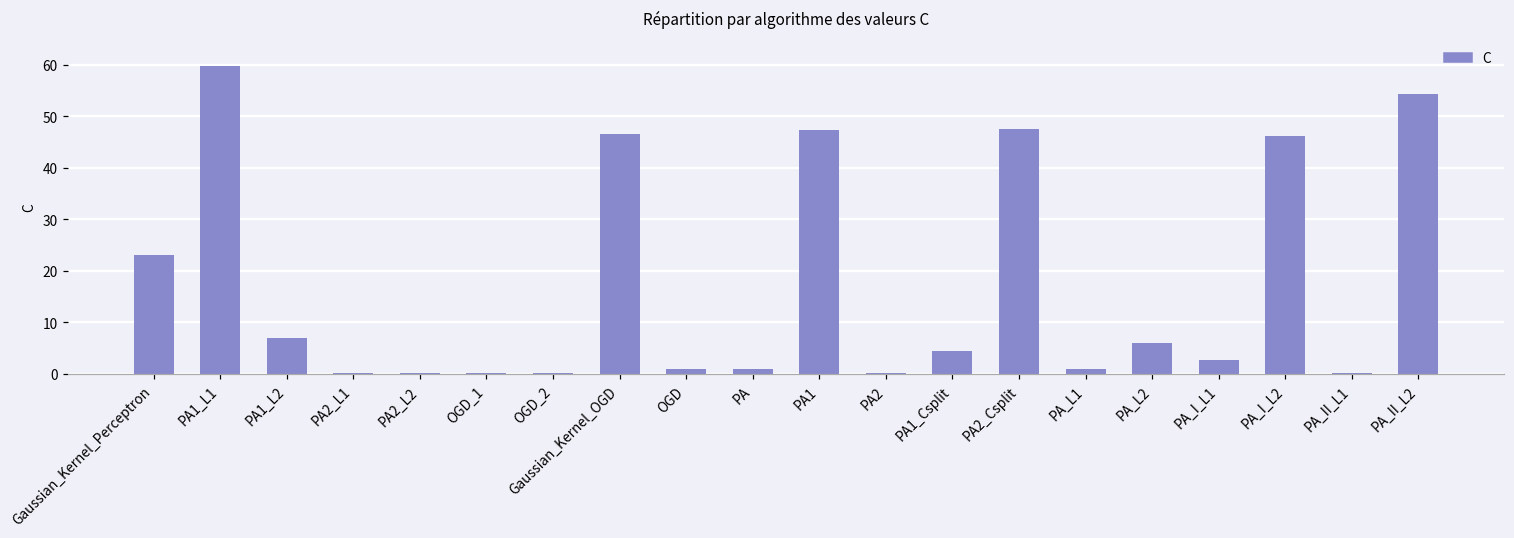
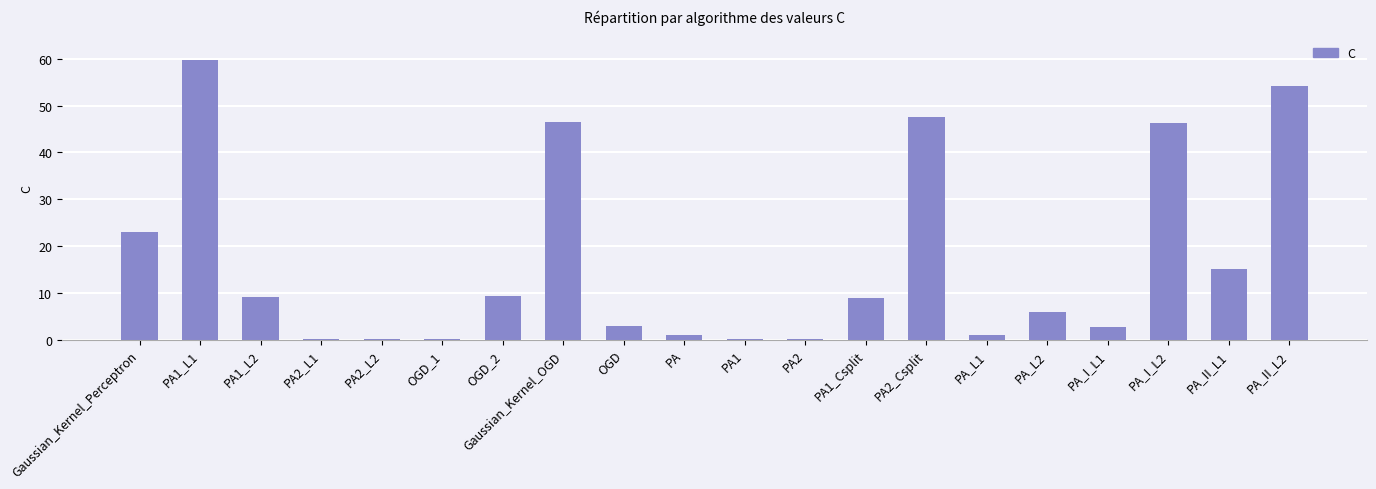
PA1_L2: 7 -> 9
OGD_2: 0 -> 9
OGD: 1 -> 3
PA1: 47 -> 0
PA1_Csplit: 4 -> 9
PA_II_L1: 0 -> 15
